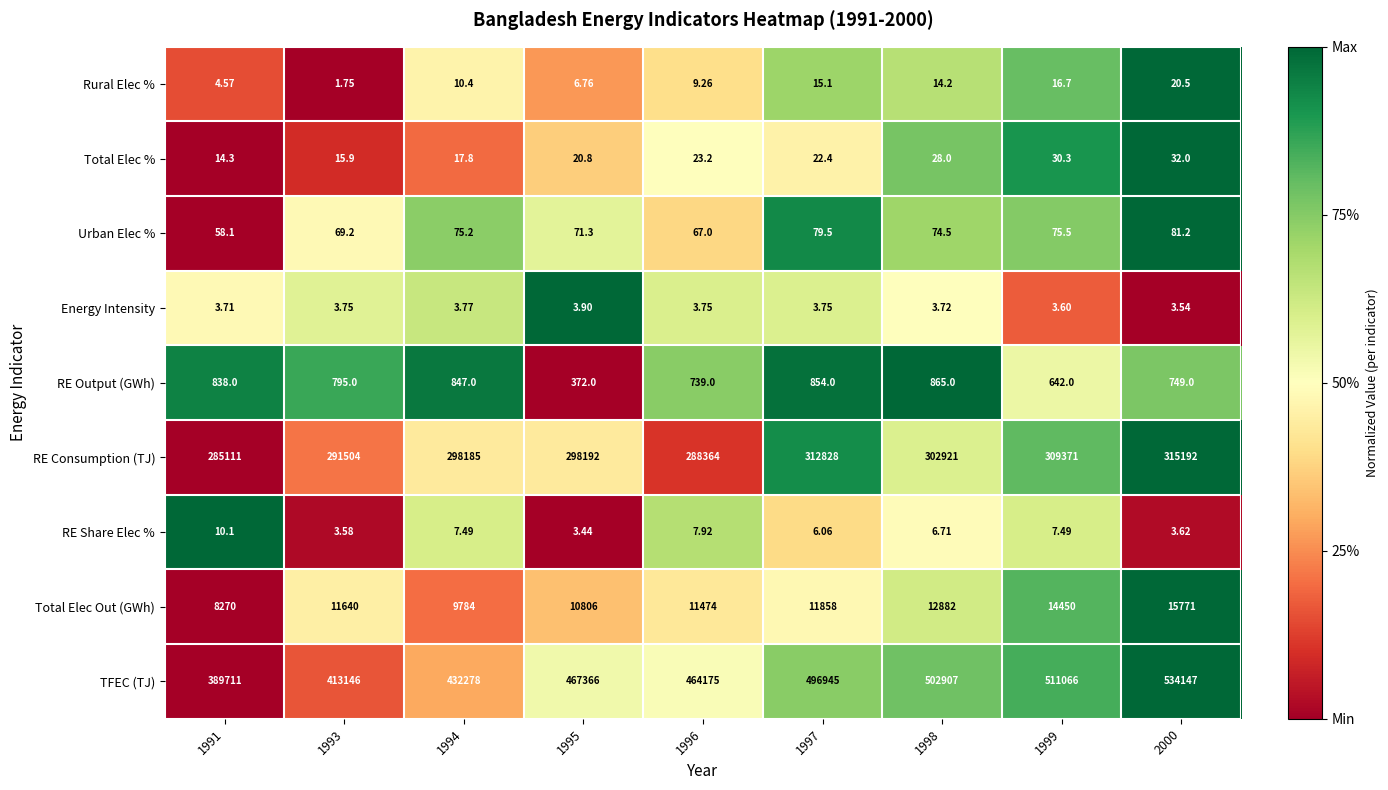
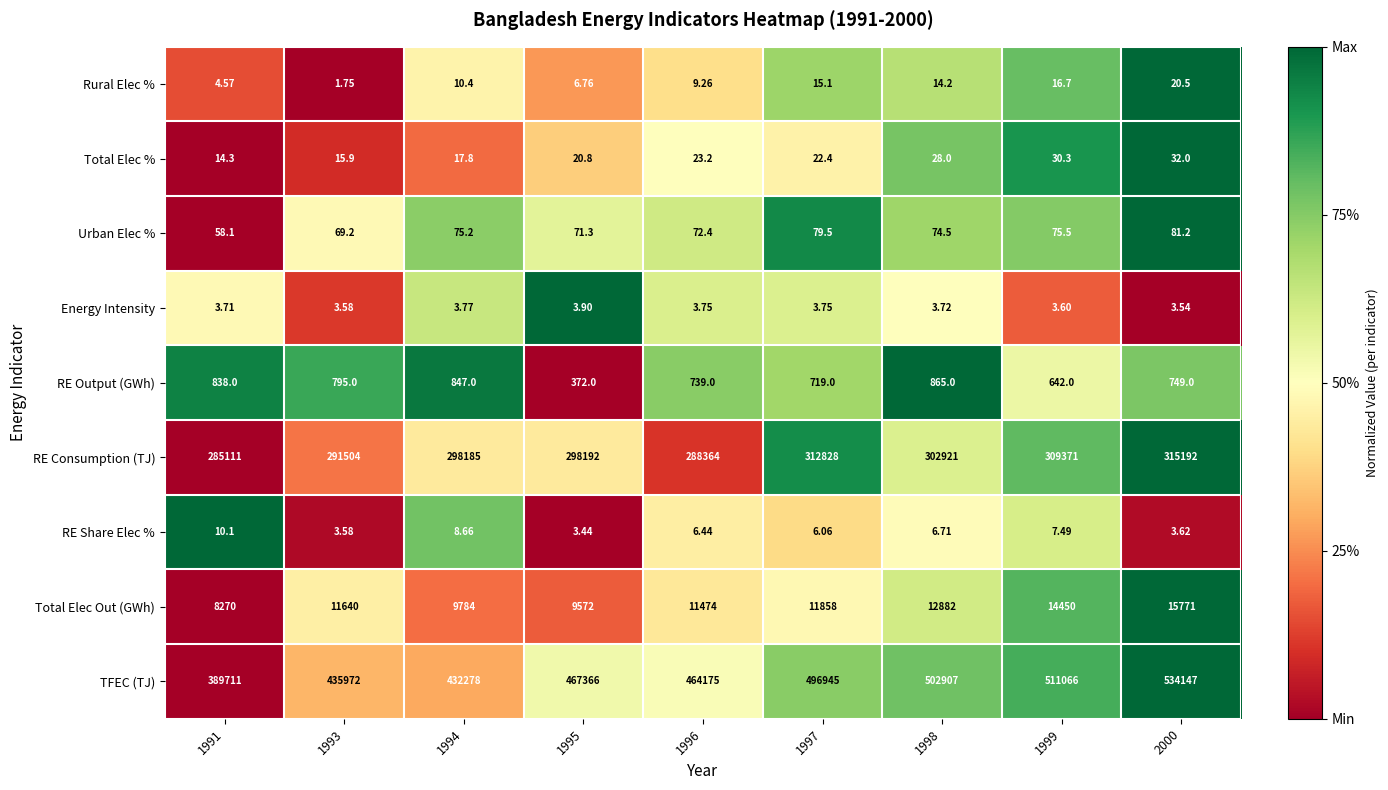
Urban Elec %, 1996: 67.0 -> 72.4
Energy Intensity, 1993: 3.75 -> 3.58
RE Output (GWh), 1997: 854.0 -> 719.0
RE Share Elec %, 1994: 7.49 -> 8.66
RE Share Elec %, 1996: 7.92 -> 6.44
Total Elec Out (GWh), 1995: 10806 -> 9572
TFEC (TJ), 1993: 413146 -> 435972
